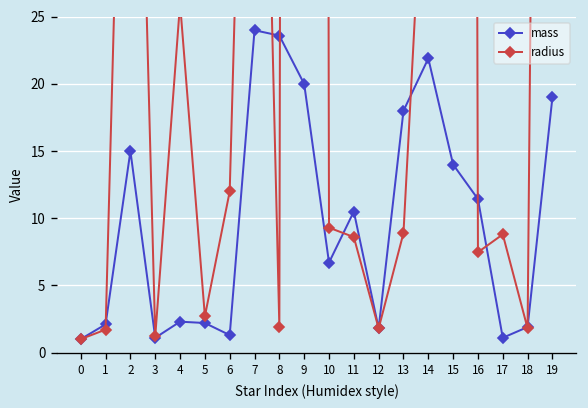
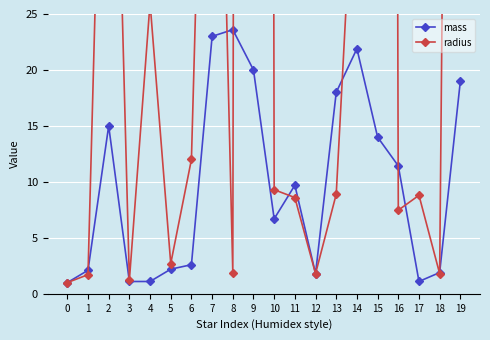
mass, 4: 2.3 -> 1.1
mass, 6: 1.3 -> 2.6
mass, 7: 24 -> 23
mass, 11: 10.5 -> 9.7
